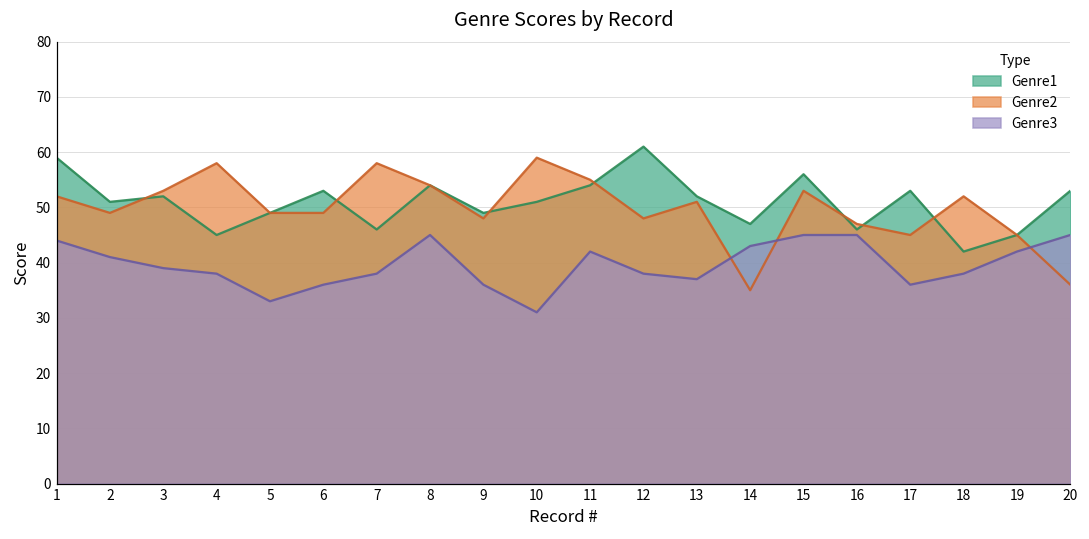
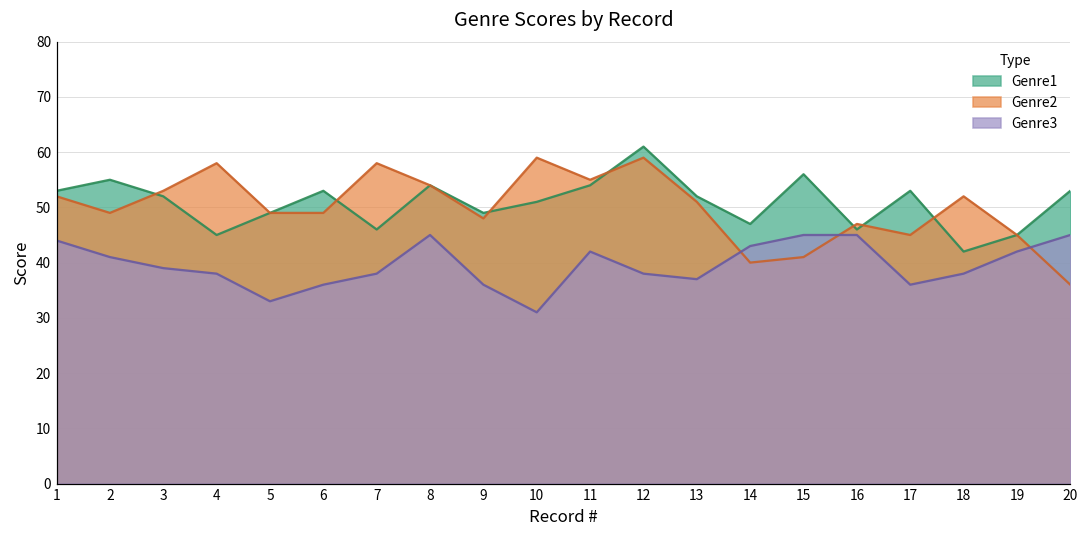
Genre1, 1: 59 -> 53
Genre1, 2: 51 -> 55
Genre2, 12: 48 -> 59
Genre2, 14: 35 -> 40
Genre2, 15: 53 -> 41
